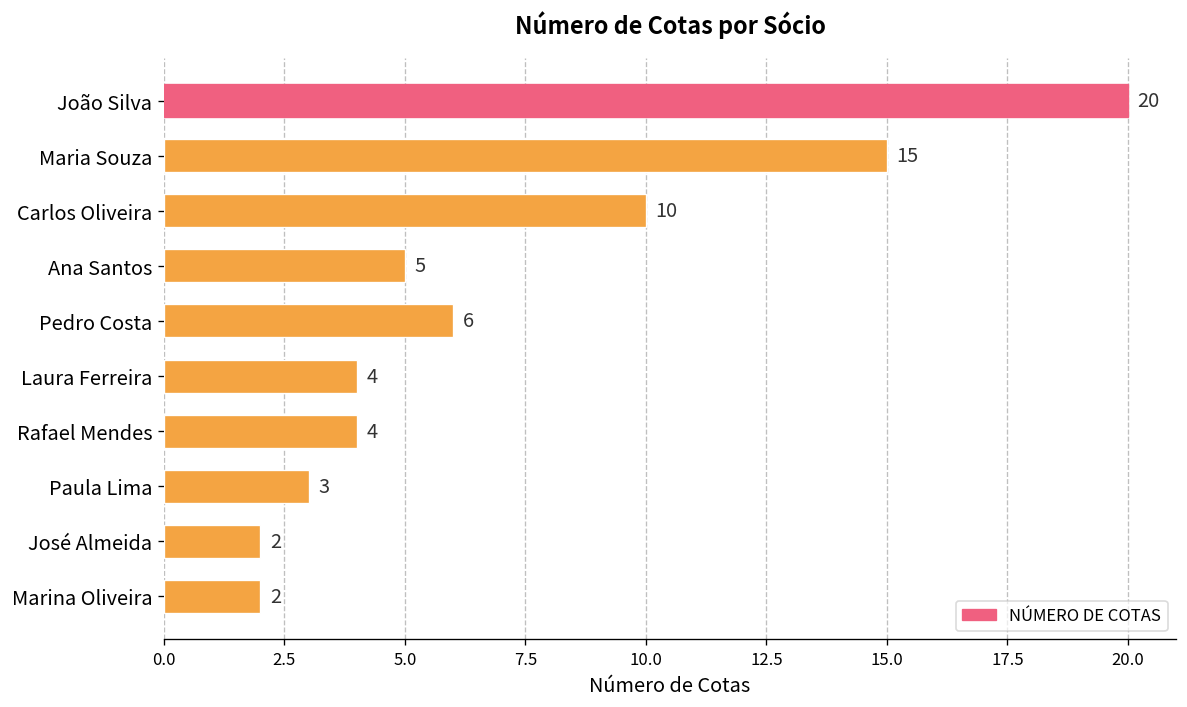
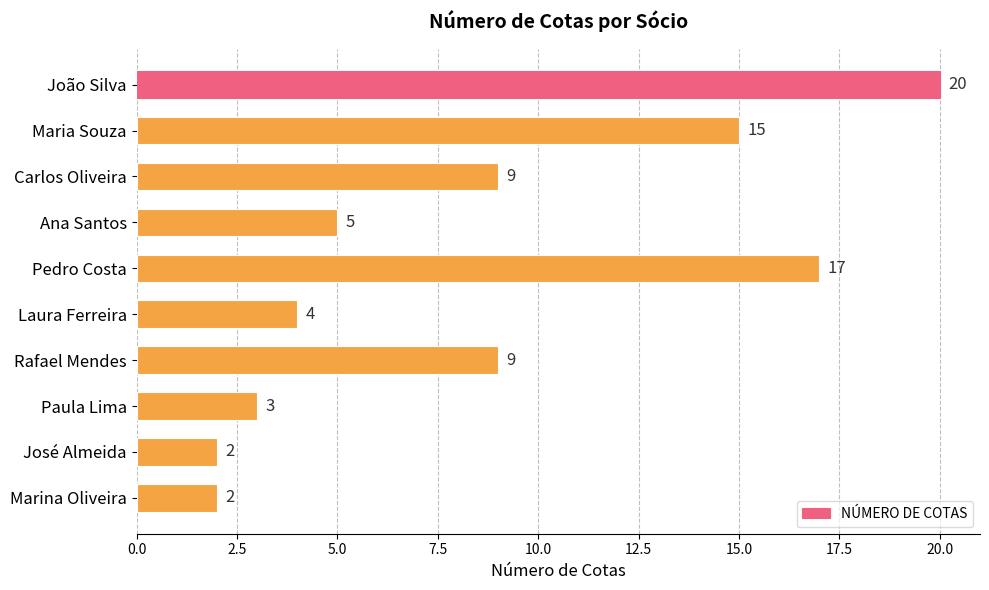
Carlos Oliveira: 10 -> 9
Pedro Costa: 6 -> 17
Rafael Mendes: 4 -> 9
